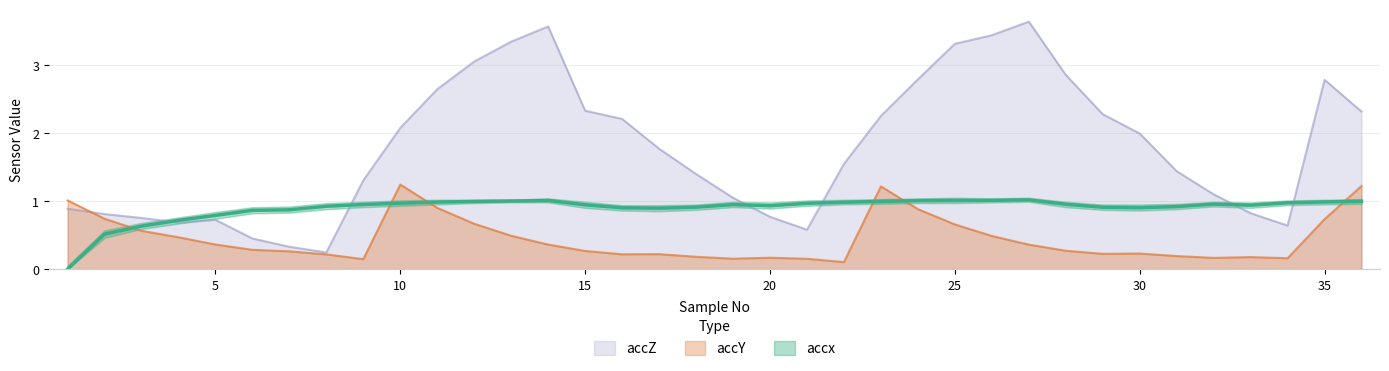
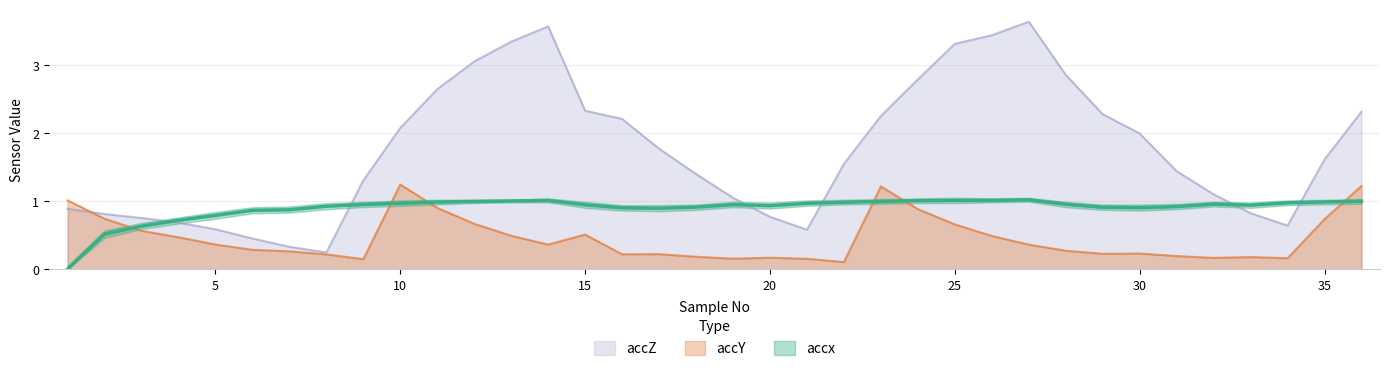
accZ, 5: 0.7 -> 0.6
accY, 15: 0.3 -> 0.5
accZ, 35: 2.8 -> 1.6
